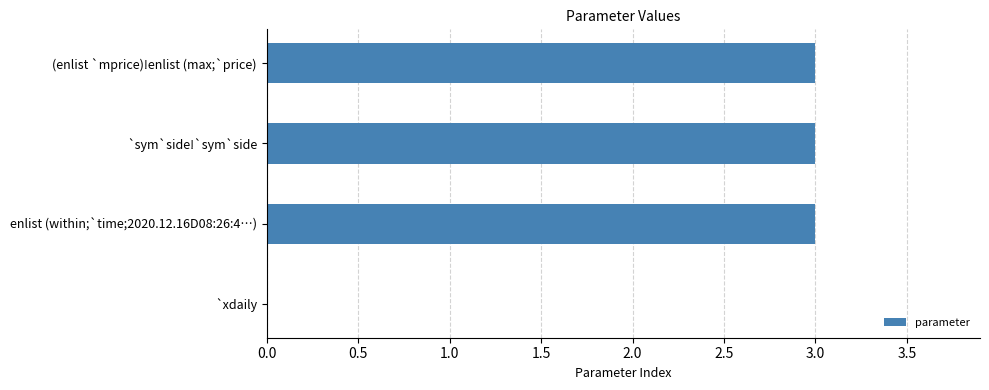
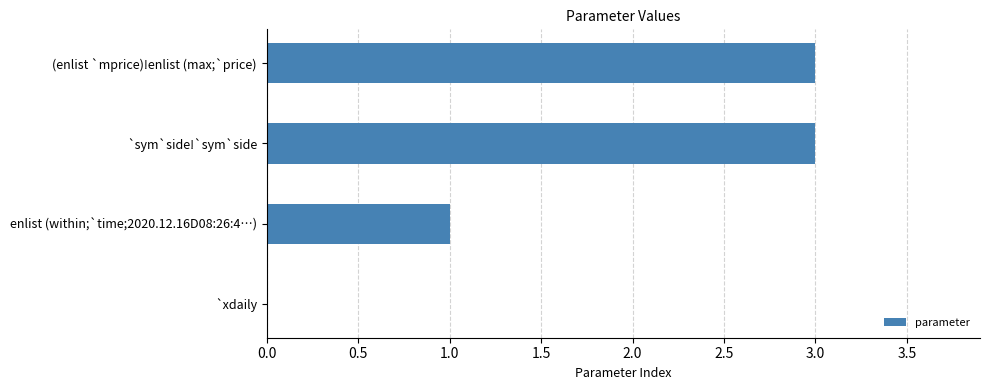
enlist (within;`time;2020.12.16D08:26:4…): 3 -> 1
